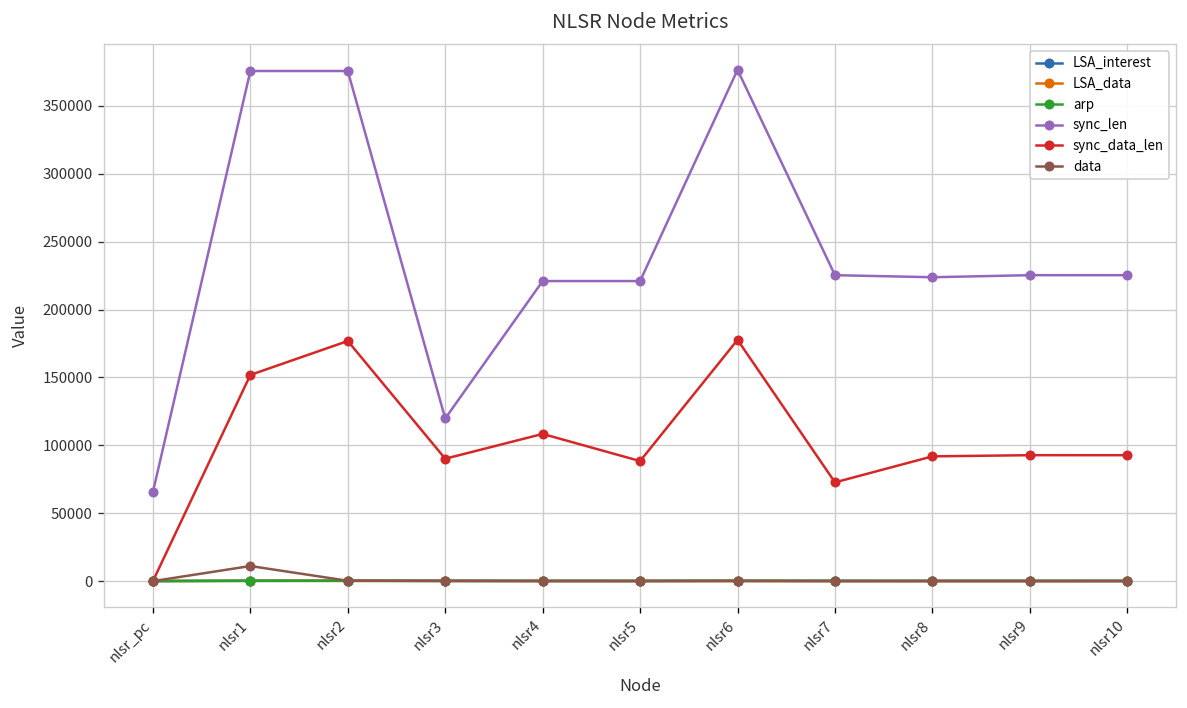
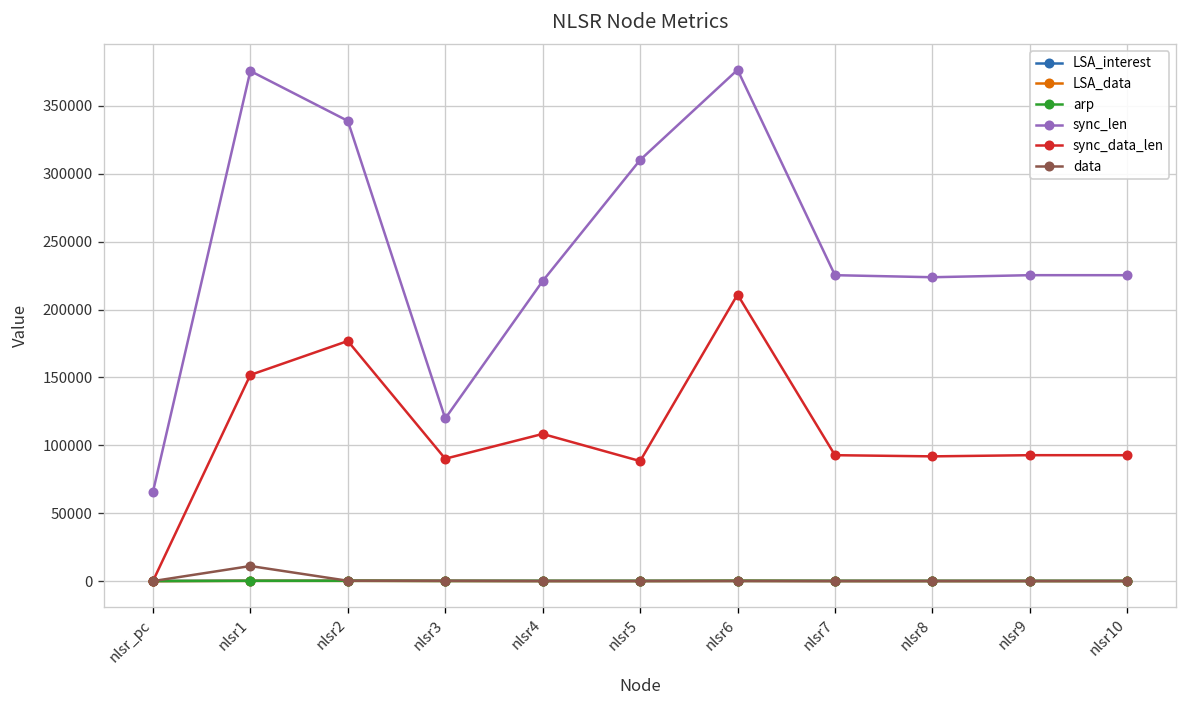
sync_len, nlsr2: 376000 -> 339000
sync_len, nlsr5: 221000 -> 310000
sync_data_len, nlsr6: 178000 -> 211000
sync_data_len, nlsr7: 73000 -> 93000
